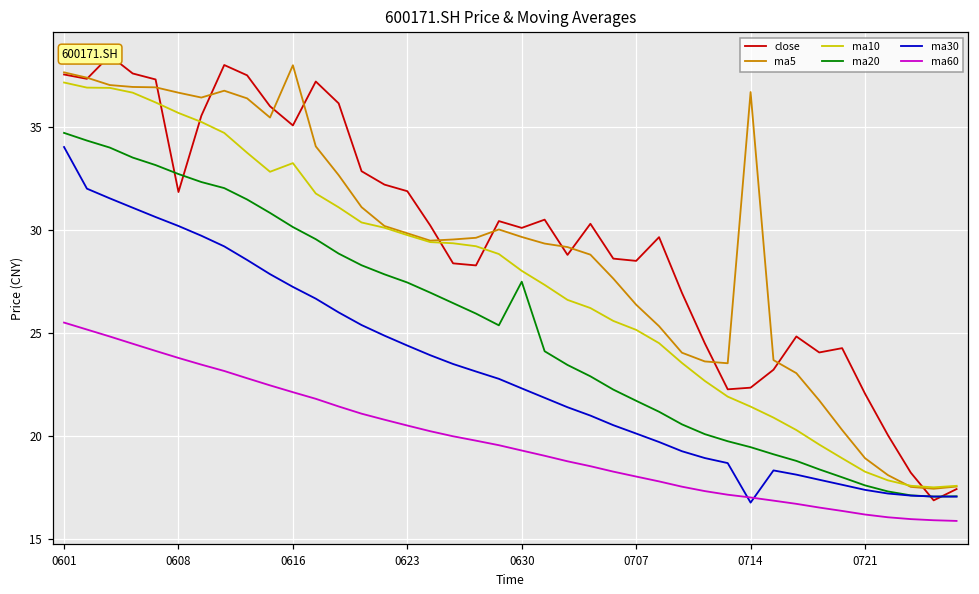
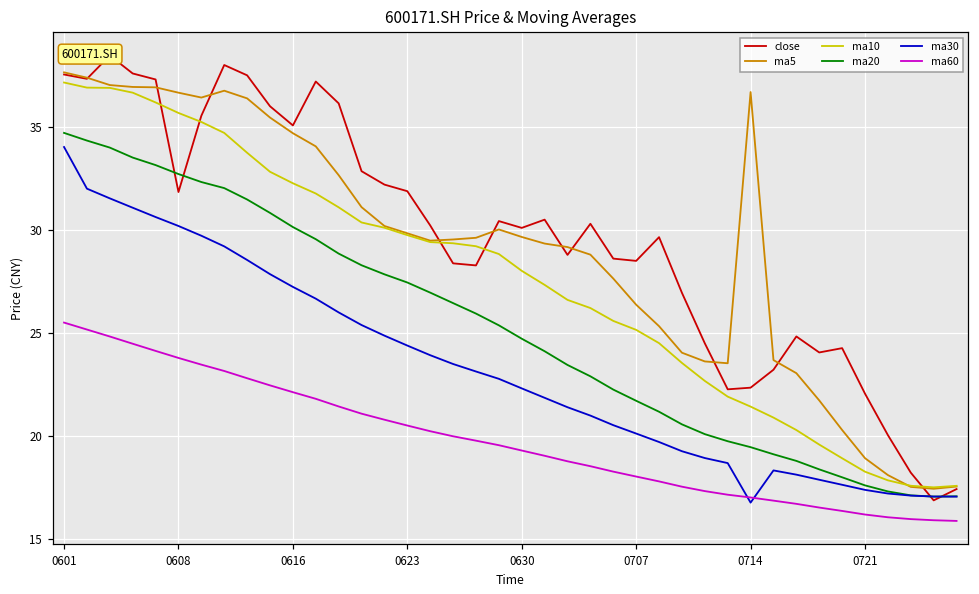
ma5, 0616: 38.0 -> 34.7
ma10, 0616: 33.2 -> 32.3
ma20, 0630: 27.5 -> 24.7
